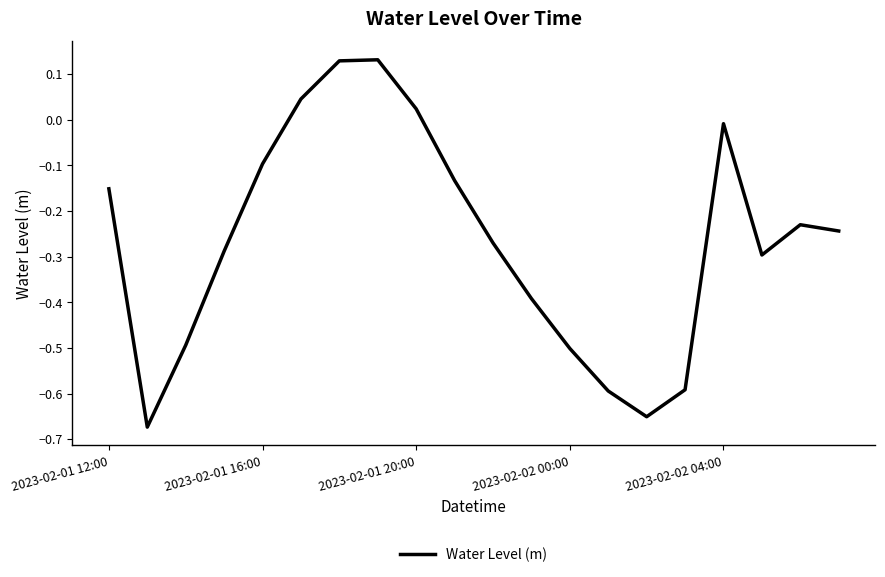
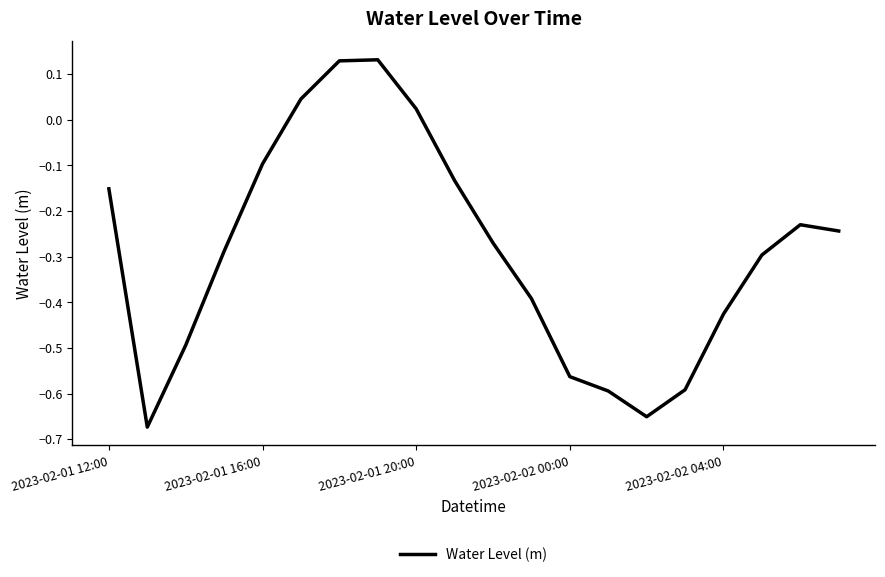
2023-02-02 00:00: -0.50 -> -0.56
2023-02-02 04:00: -0.01 -> -0.43
